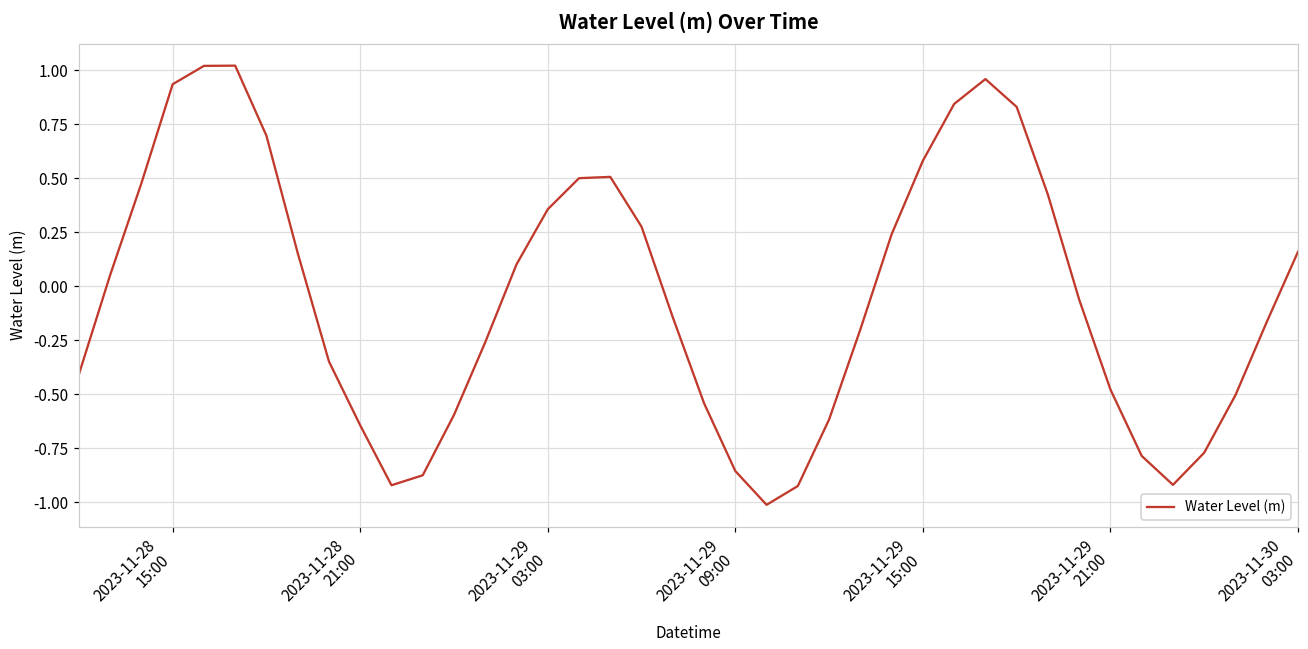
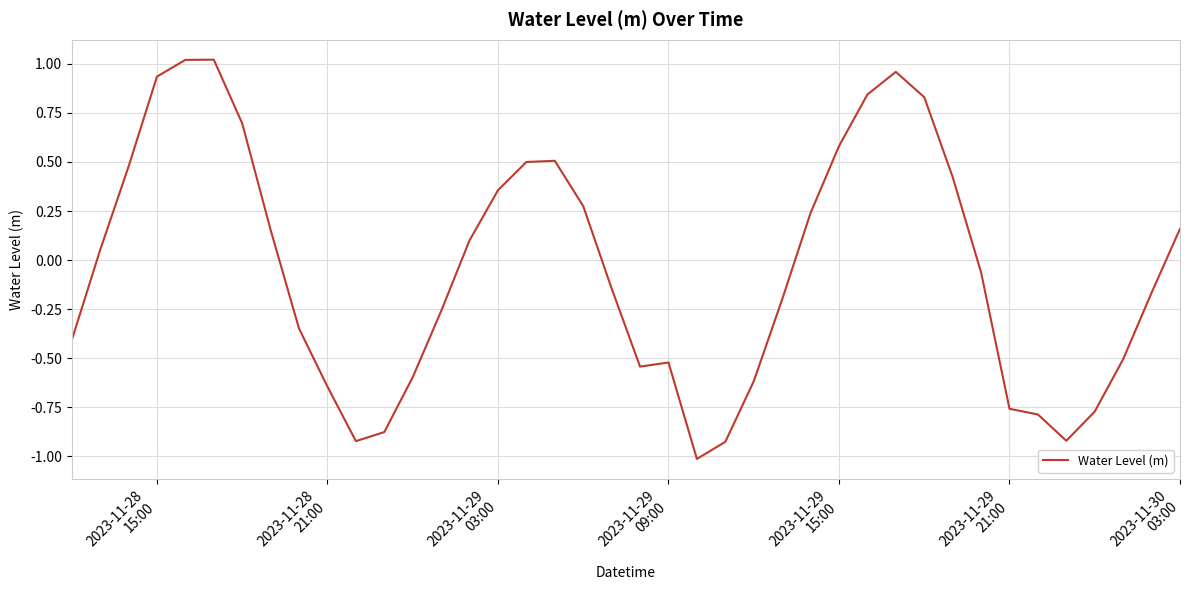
2023-11-29 09:00: -0.86 -> -0.52
2023-11-29 21:00: -0.48 -> -0.76
